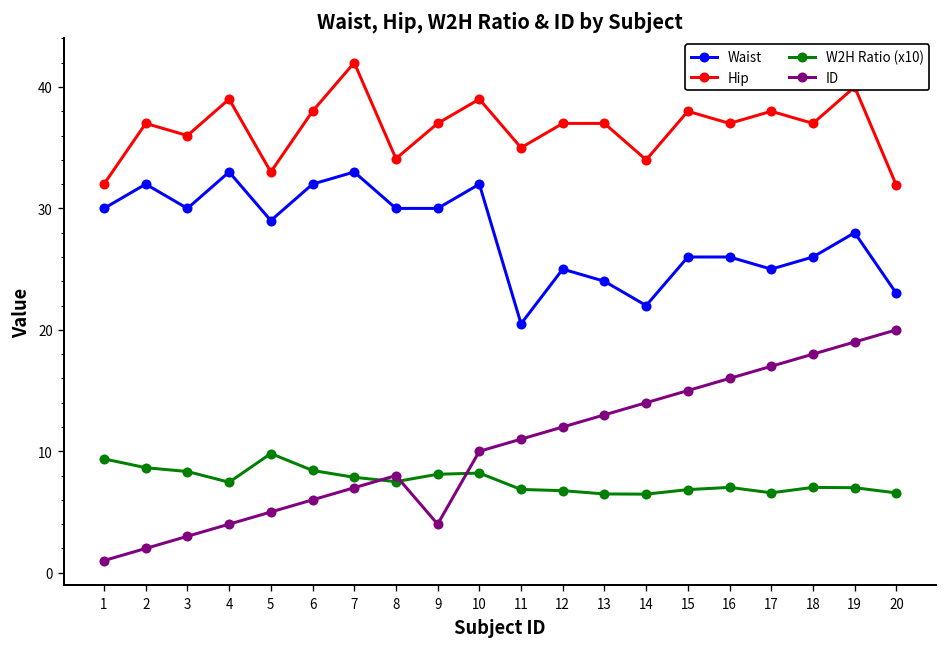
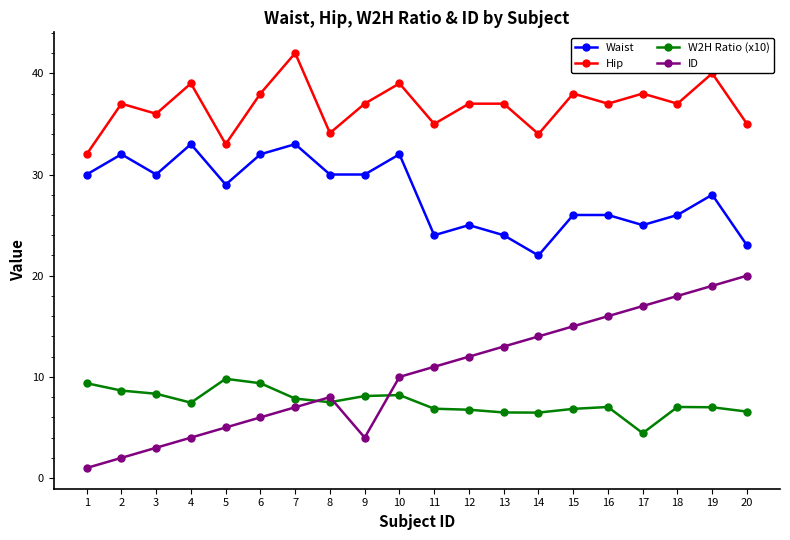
W2H Ratio (x10), 6: 8.4 -> 9.4
Waist, 11: 20.5 -> 24.0
W2H Ratio (x10), 17: 6.6 -> 4.4
Hip, 20: 31.9 -> 35.0
